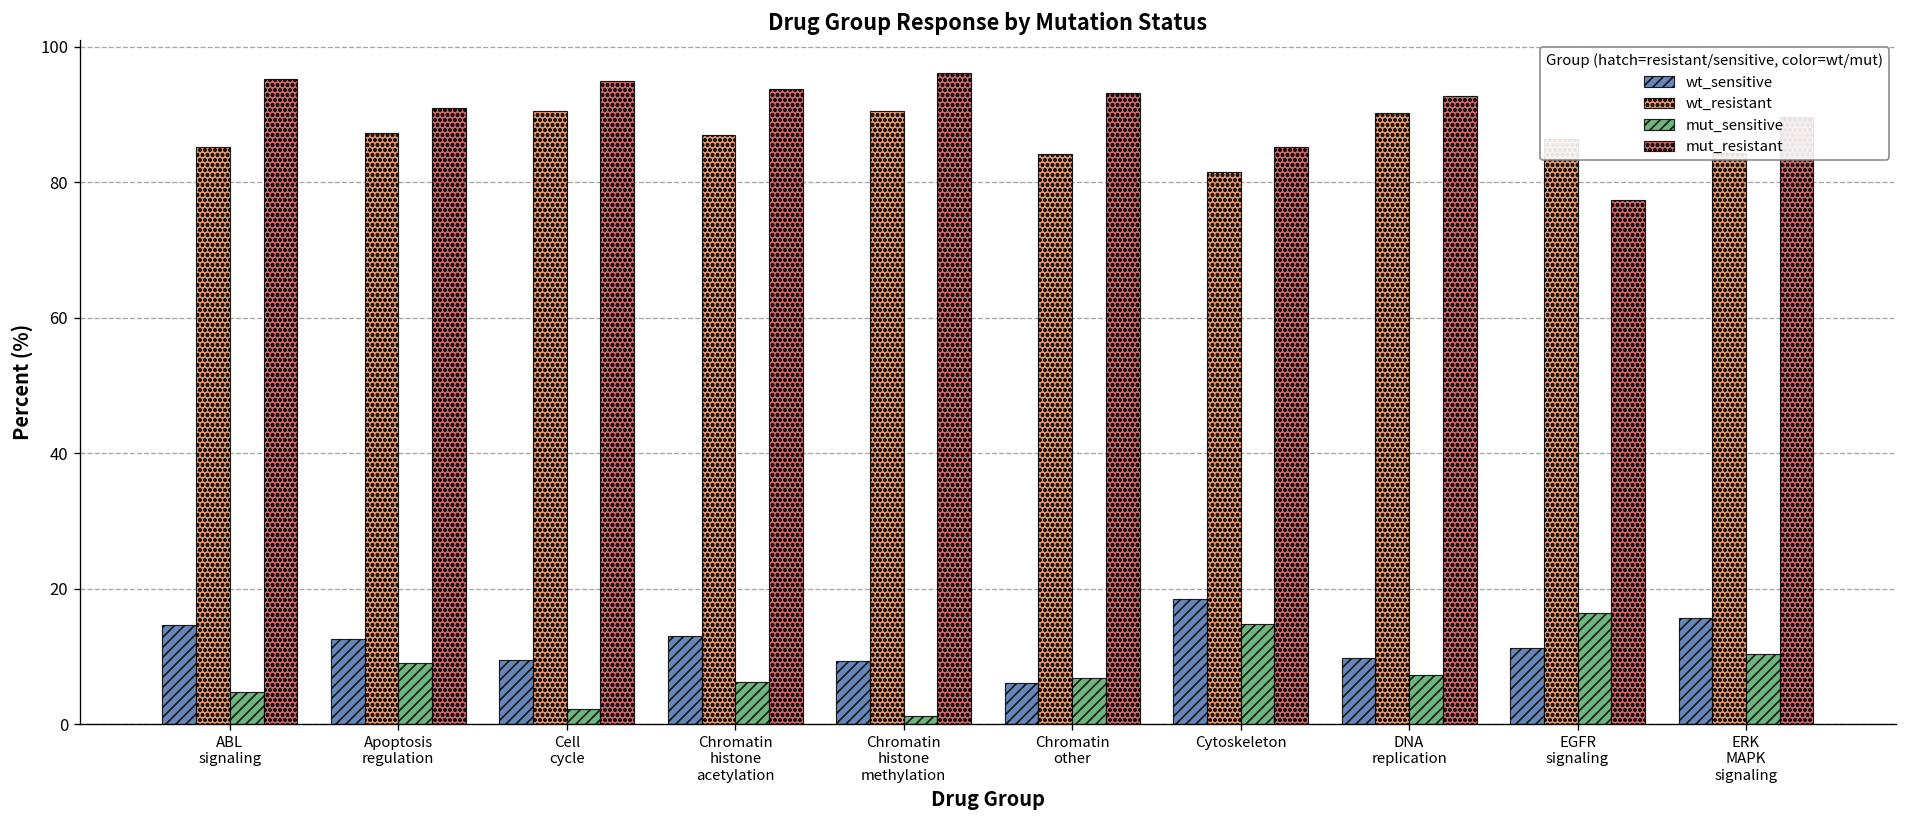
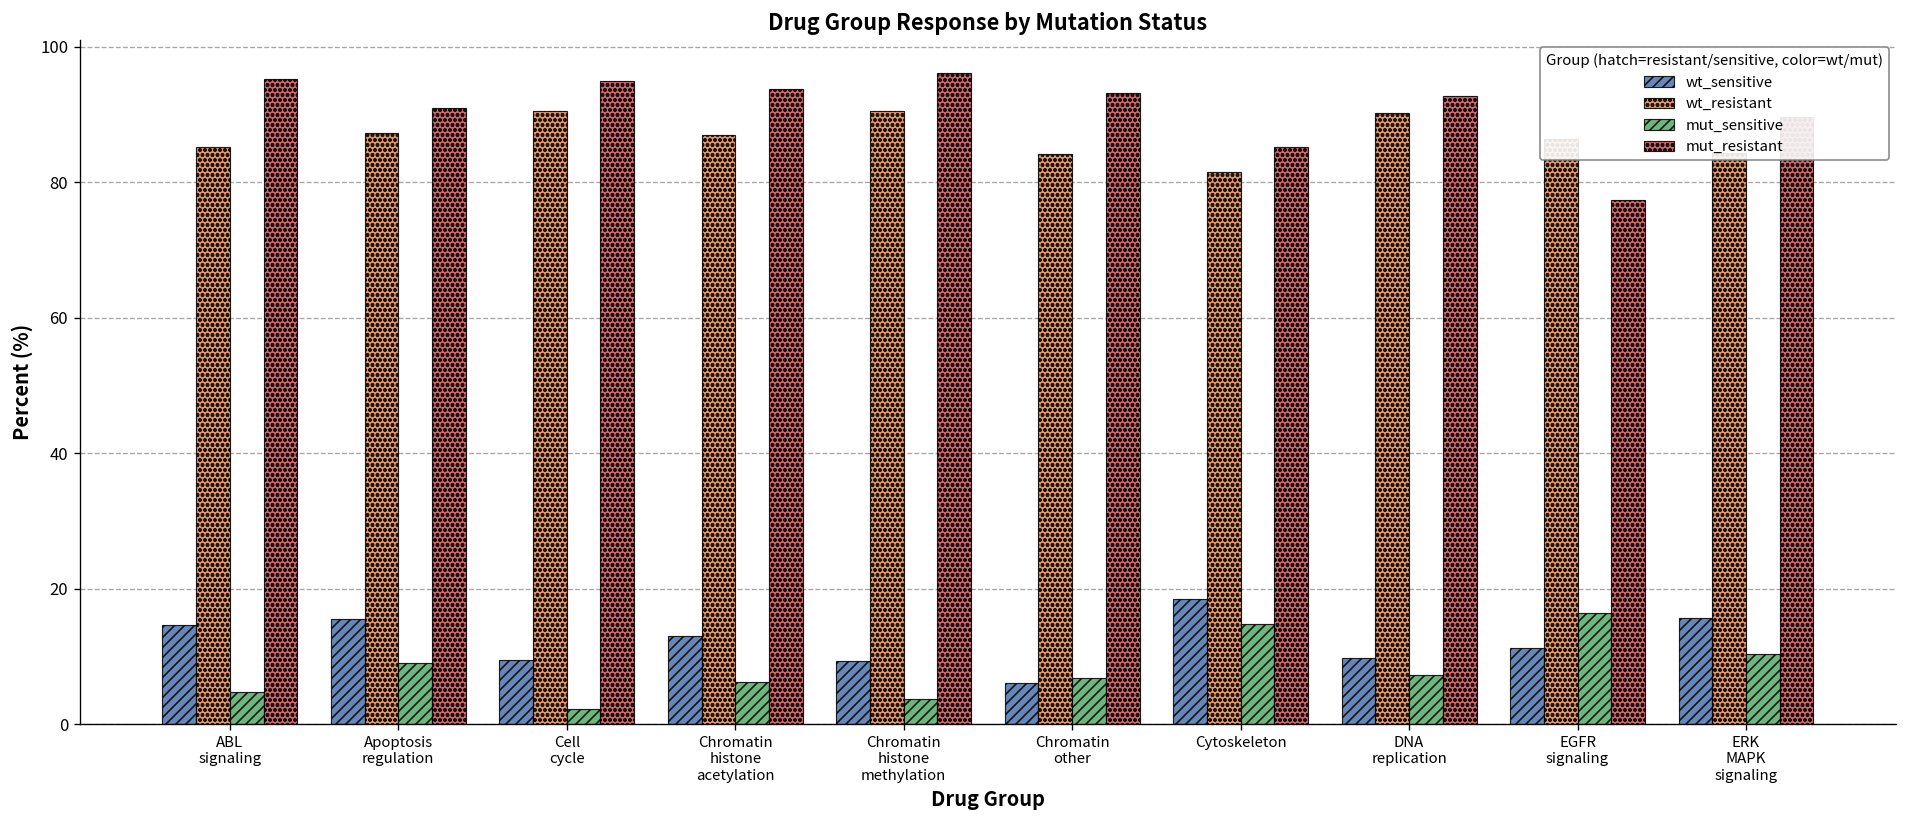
wt_sensitive, Apoptosis regulation: 13 -> 16
mut_sensitive, Chromatin histone methylation: 1 -> 4
